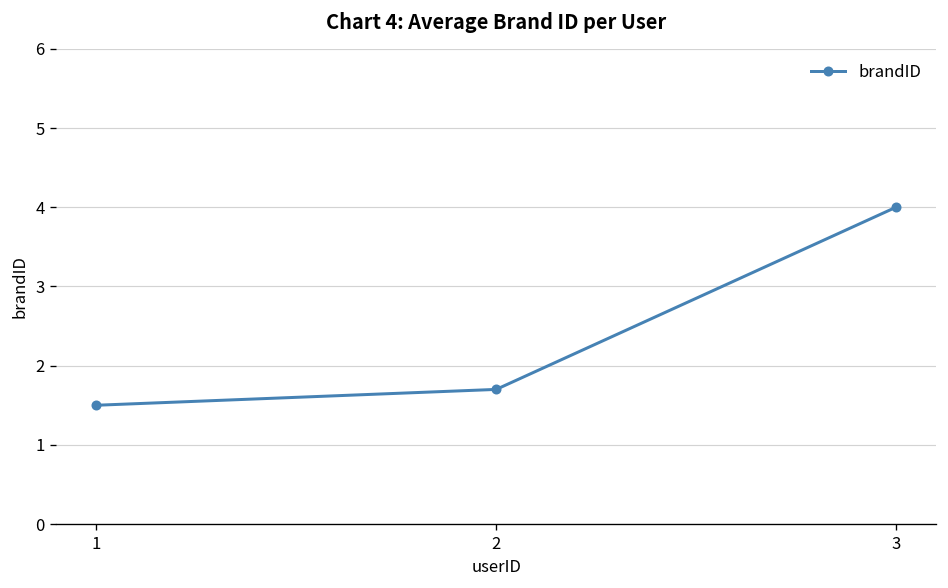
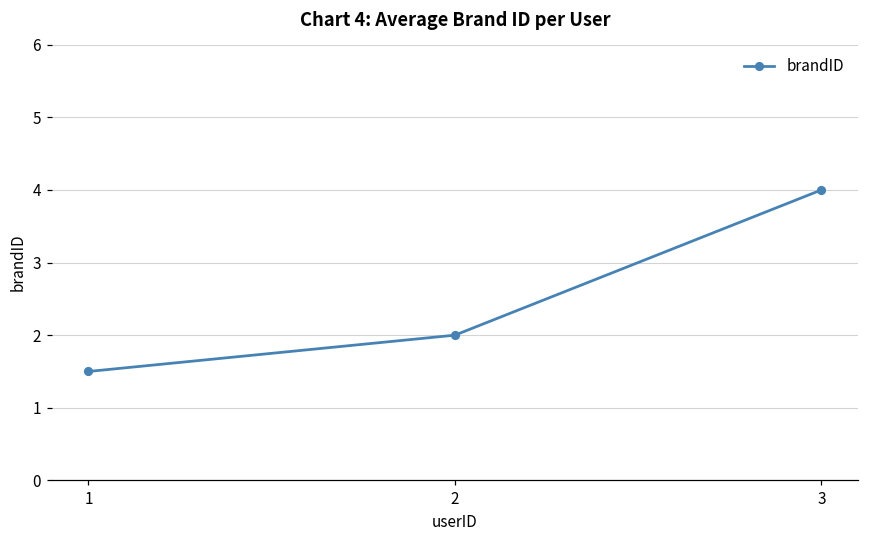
2: 1.7 -> 2.0
